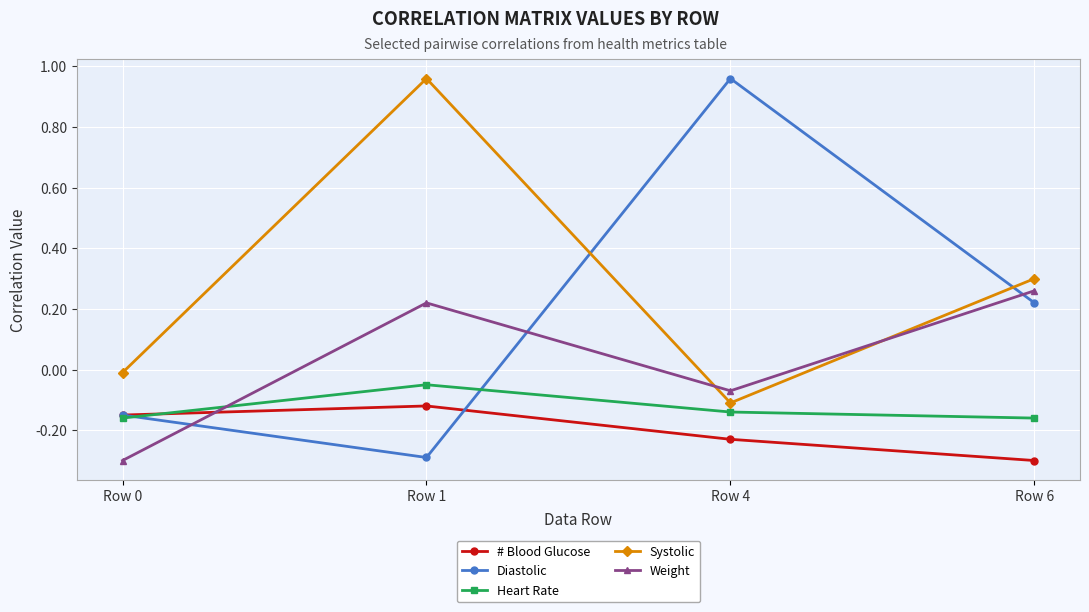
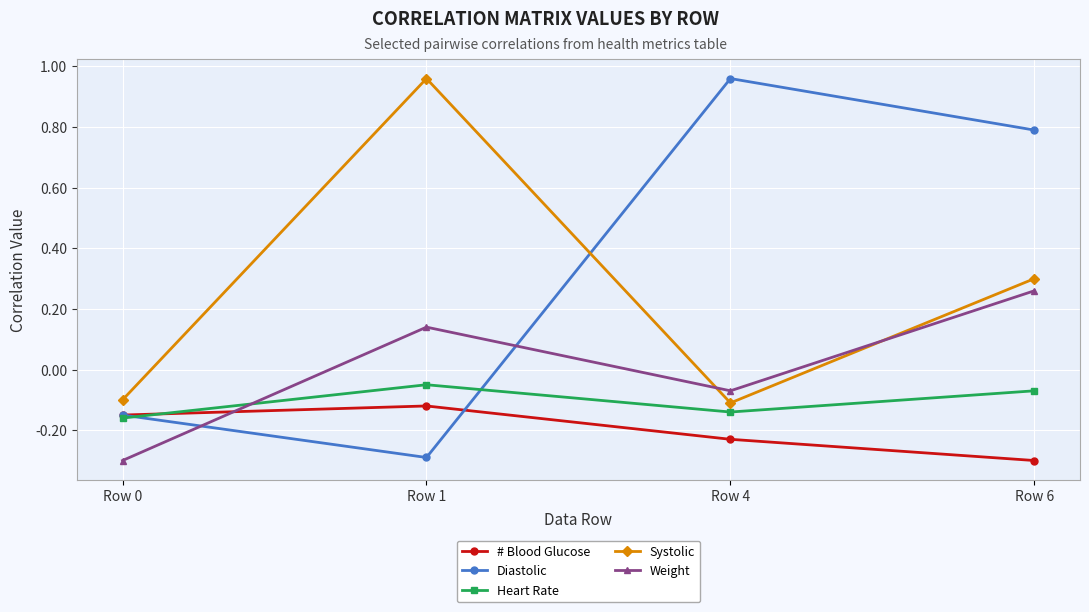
Systolic, Row 0: -0.01 -> -0.10
Weight, Row 1: 0.22 -> 0.14
Diastolic, Row 6: 0.22 -> 0.79
Heart Rate, Row 6: -0.16 -> -0.07
